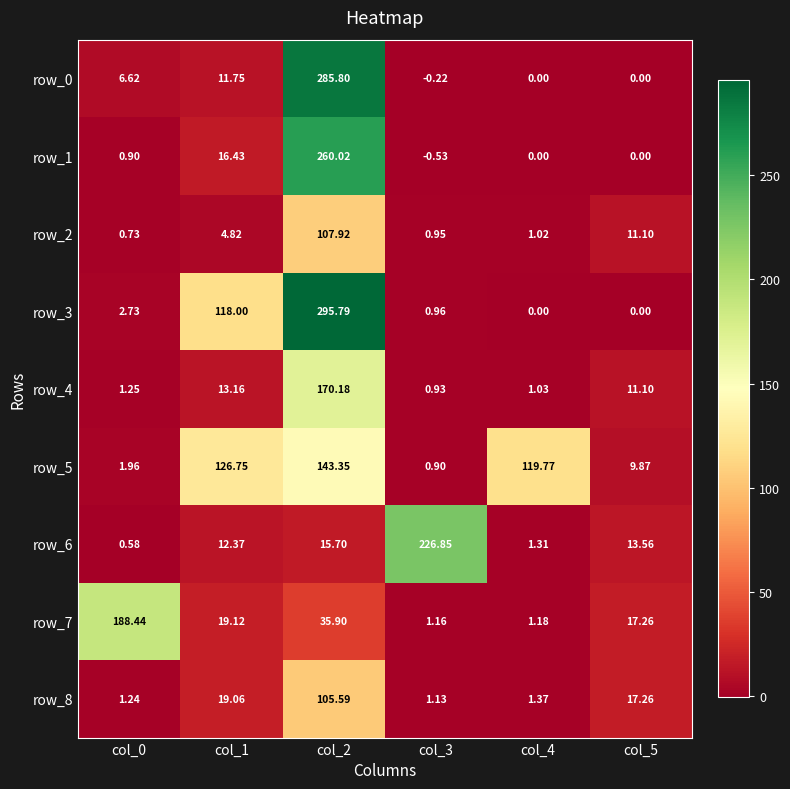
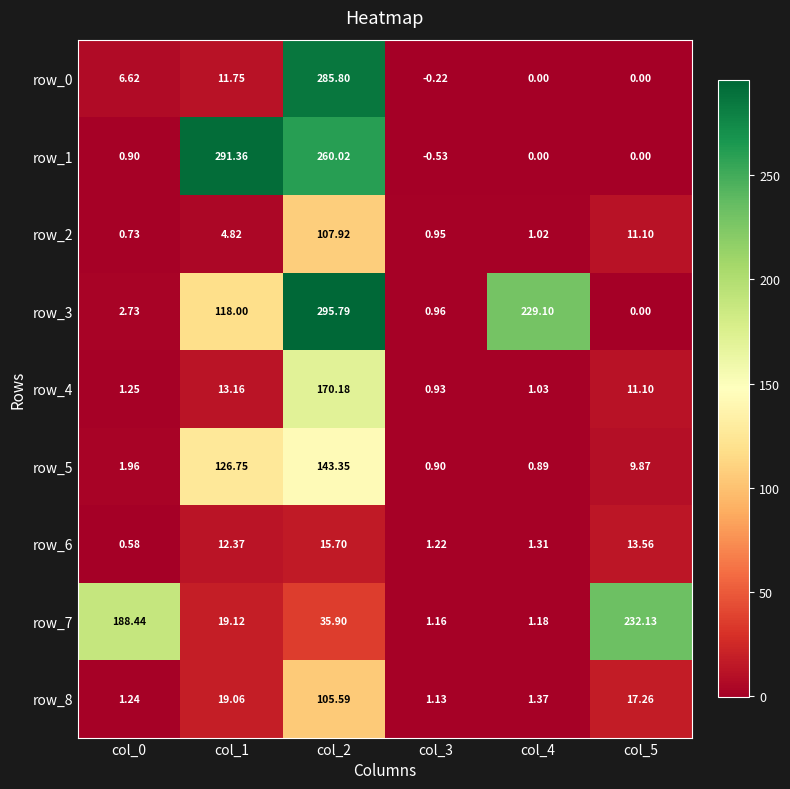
row_1, col_1: 16.43 -> 291.36
row_3, col_4: 0.00 -> 229.10
row_5, col_4: 119.77 -> 0.89
row_6, col_3: 226.85 -> 1.22
row_7, col_5: 17.26 -> 232.13
